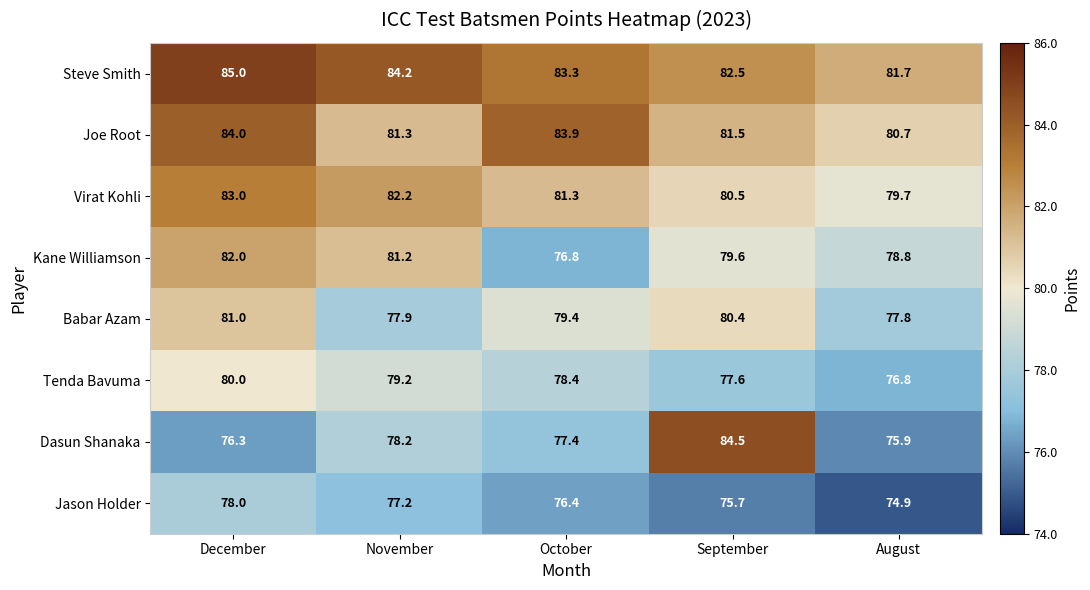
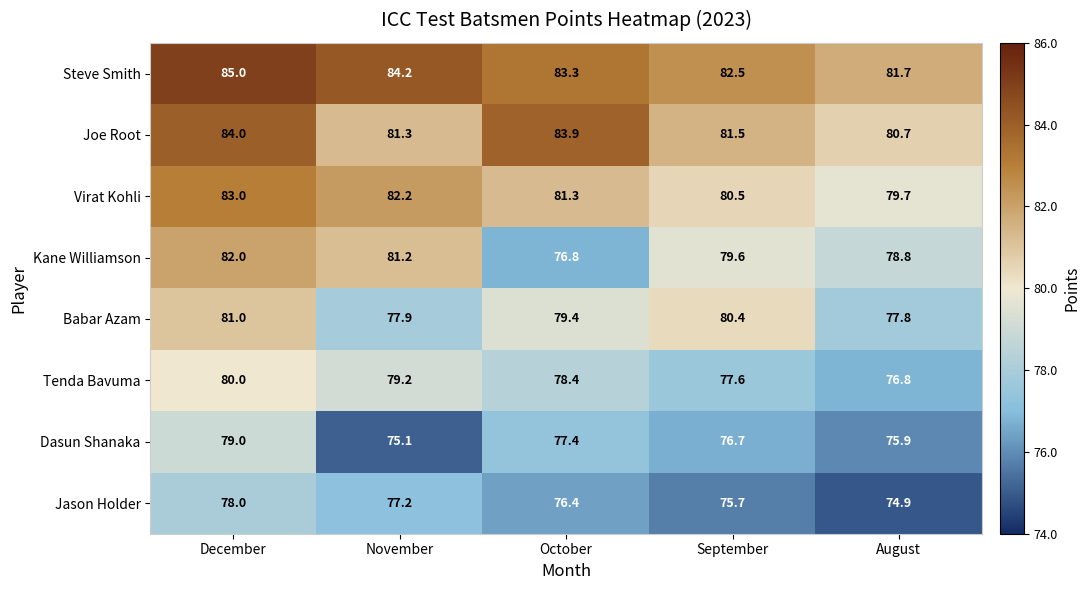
Dasun Shanaka, December: 76.3 -> 79.0
Dasun Shanaka, November: 78.2 -> 75.1
Dasun Shanaka, September: 84.5 -> 76.7
